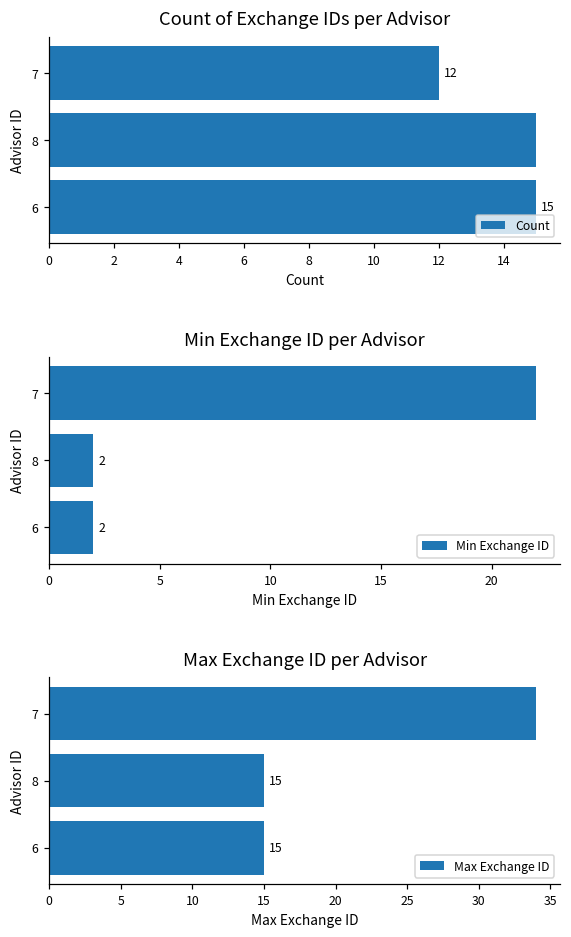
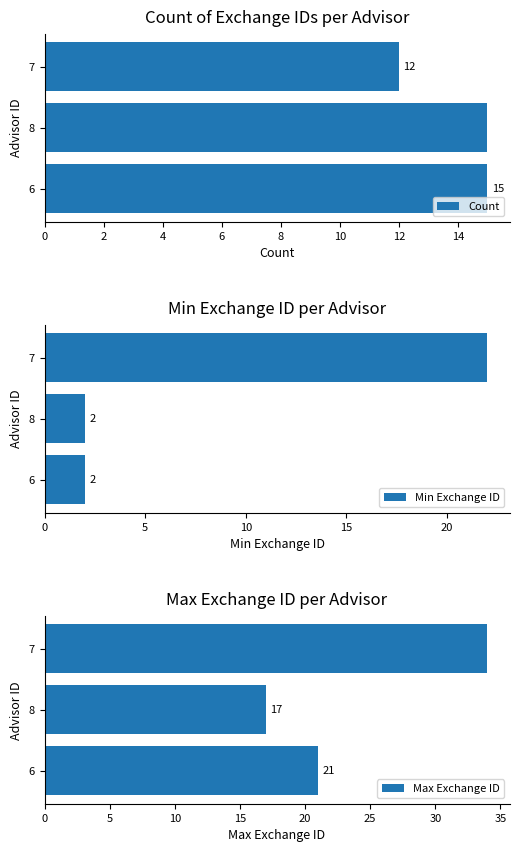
Max Exchange ID per Advisor, 8: 15 -> 17
Max Exchange ID per Advisor, 6: 15 -> 21
